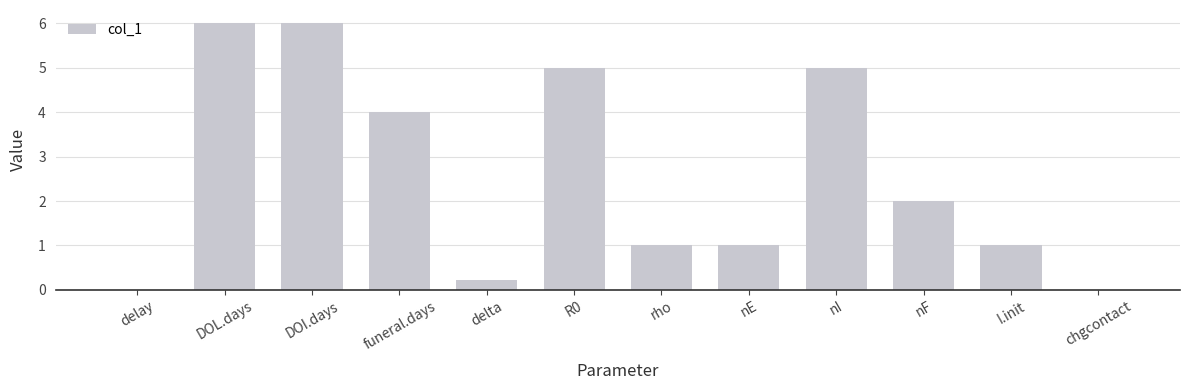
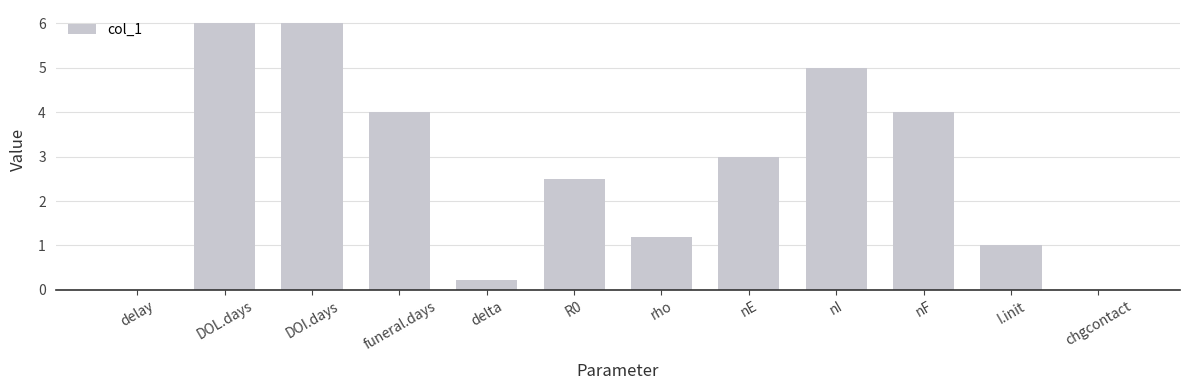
R0: 5.0 -> 2.5
rho: 1.0 -> 1.2
nE: 1 -> 3
nF: 2 -> 4
